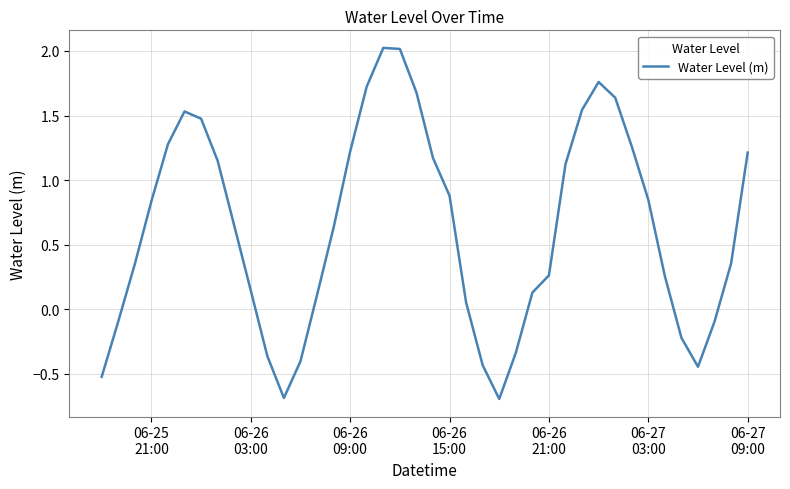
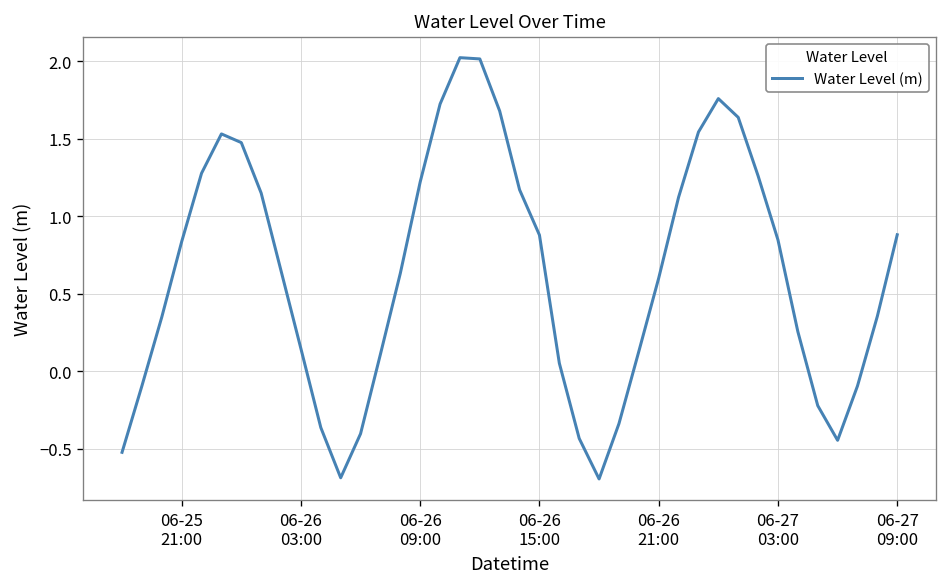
06-26 21:00: 0.26 -> 0.60
06-27 09:00: 1.21 -> 0.88
